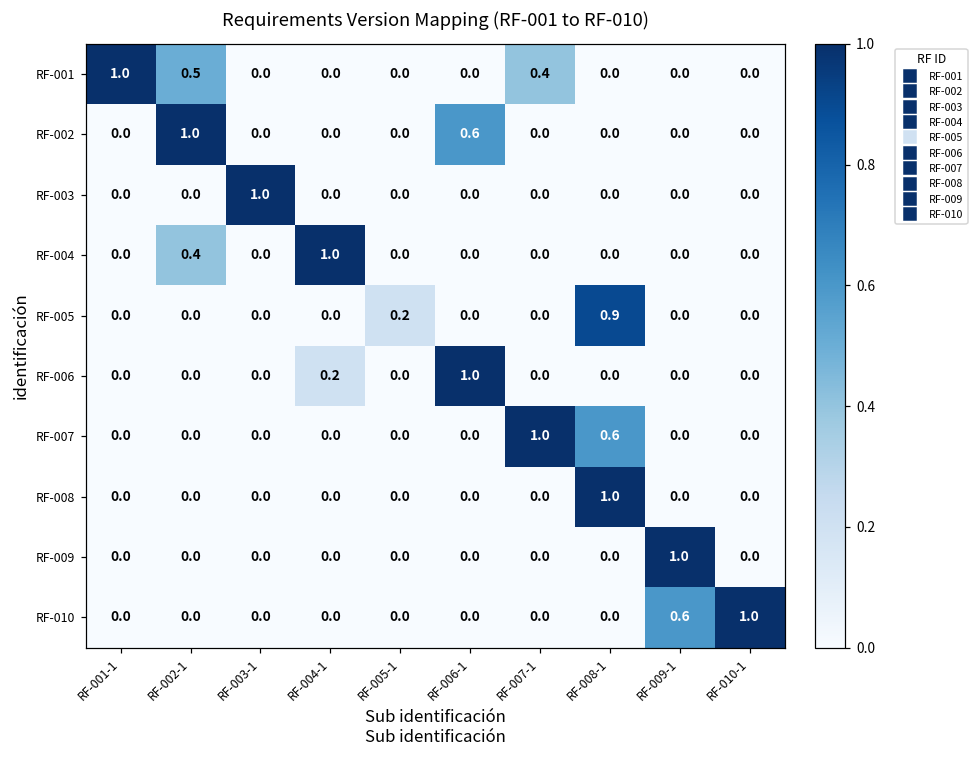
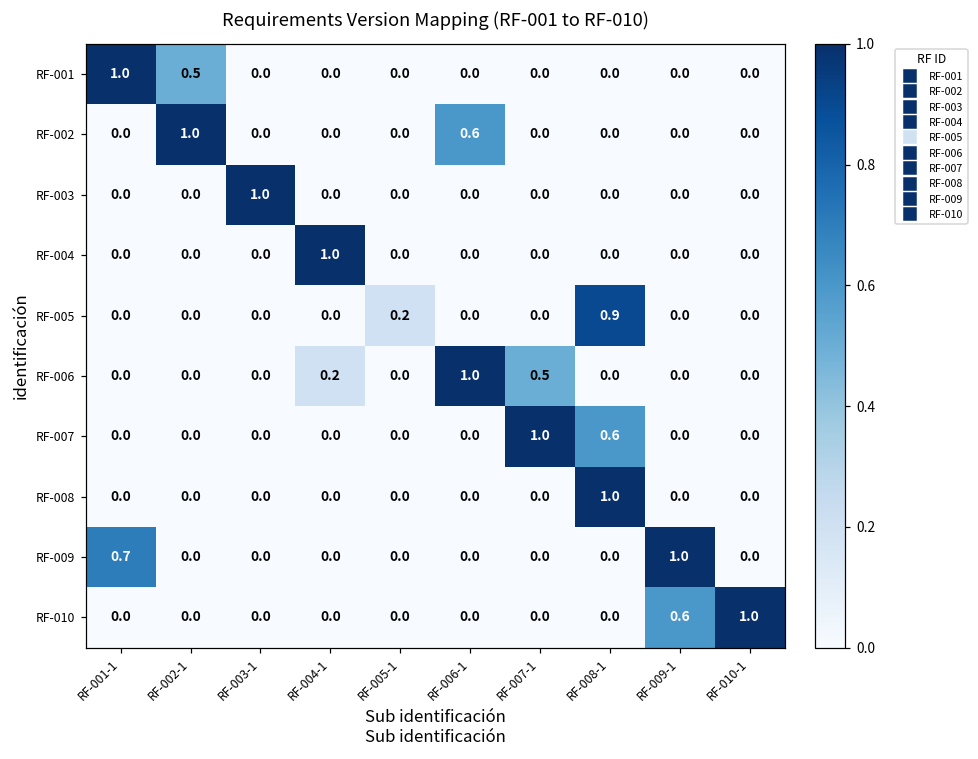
RF-001, RF-007-1: 0.4 -> 0.0
RF-004, RF-002-1: 0.4 -> 0.0
RF-006, RF-007-1: 0.0 -> 0.5
RF-009, RF-001-1: 0.0 -> 0.7
